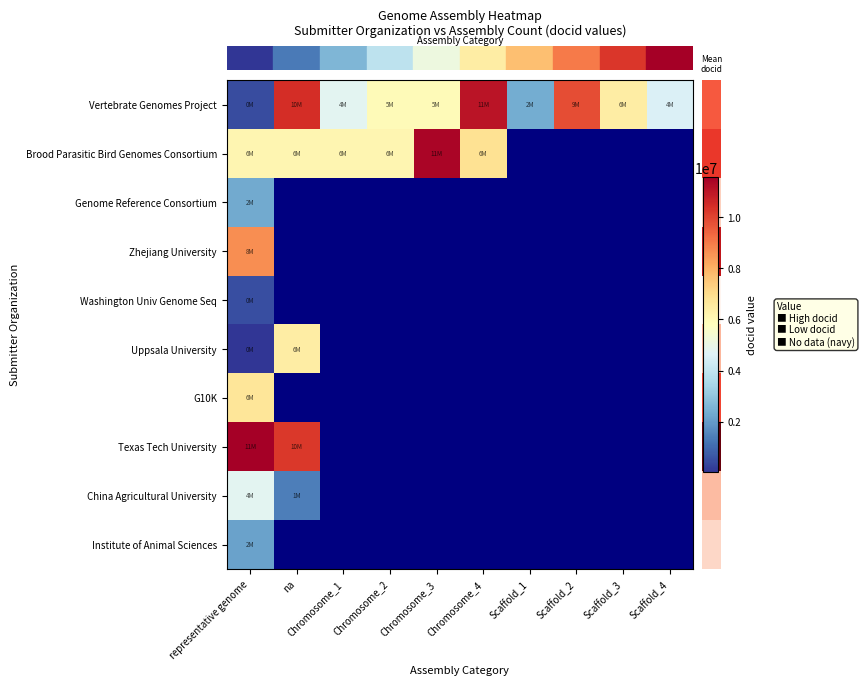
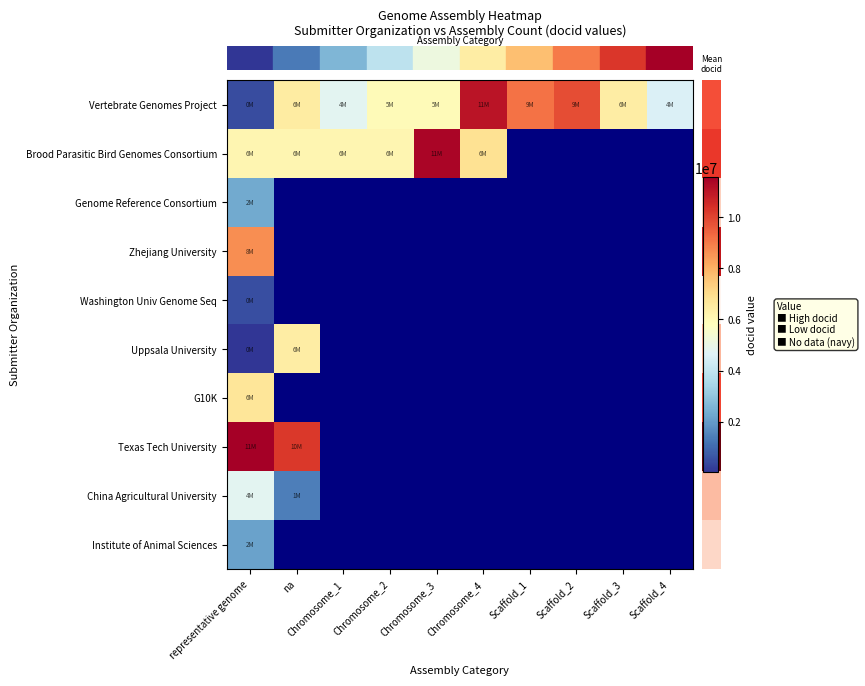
Vertebrate Genomes Project, na: 10M -> 6M
Vertebrate Genomes Project, Scaffold_1: 2M -> 9M
